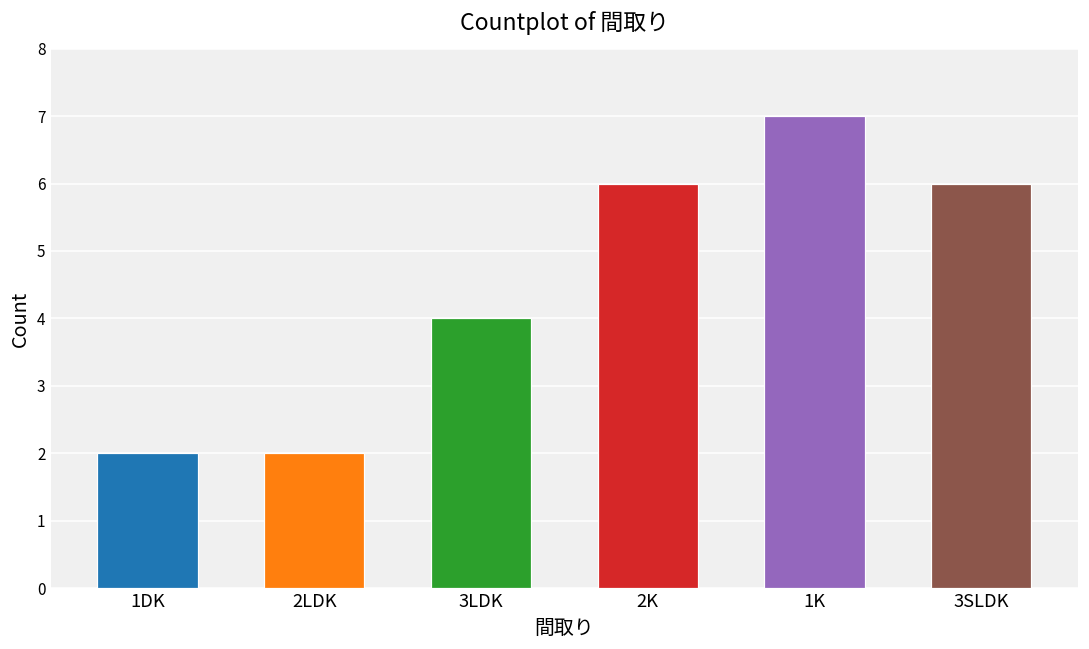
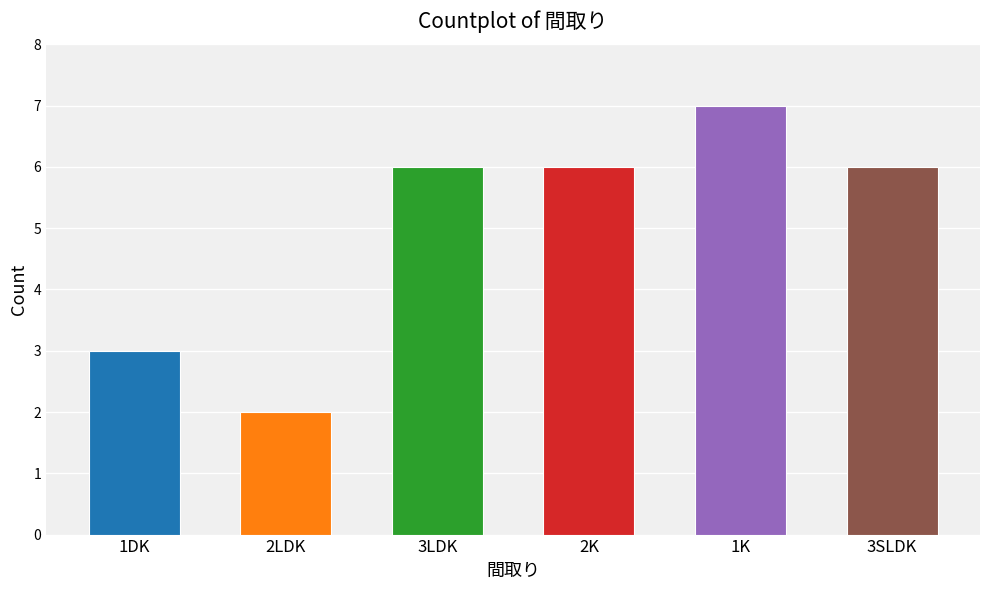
1DK: 2 -> 3
3LDK: 4 -> 6
